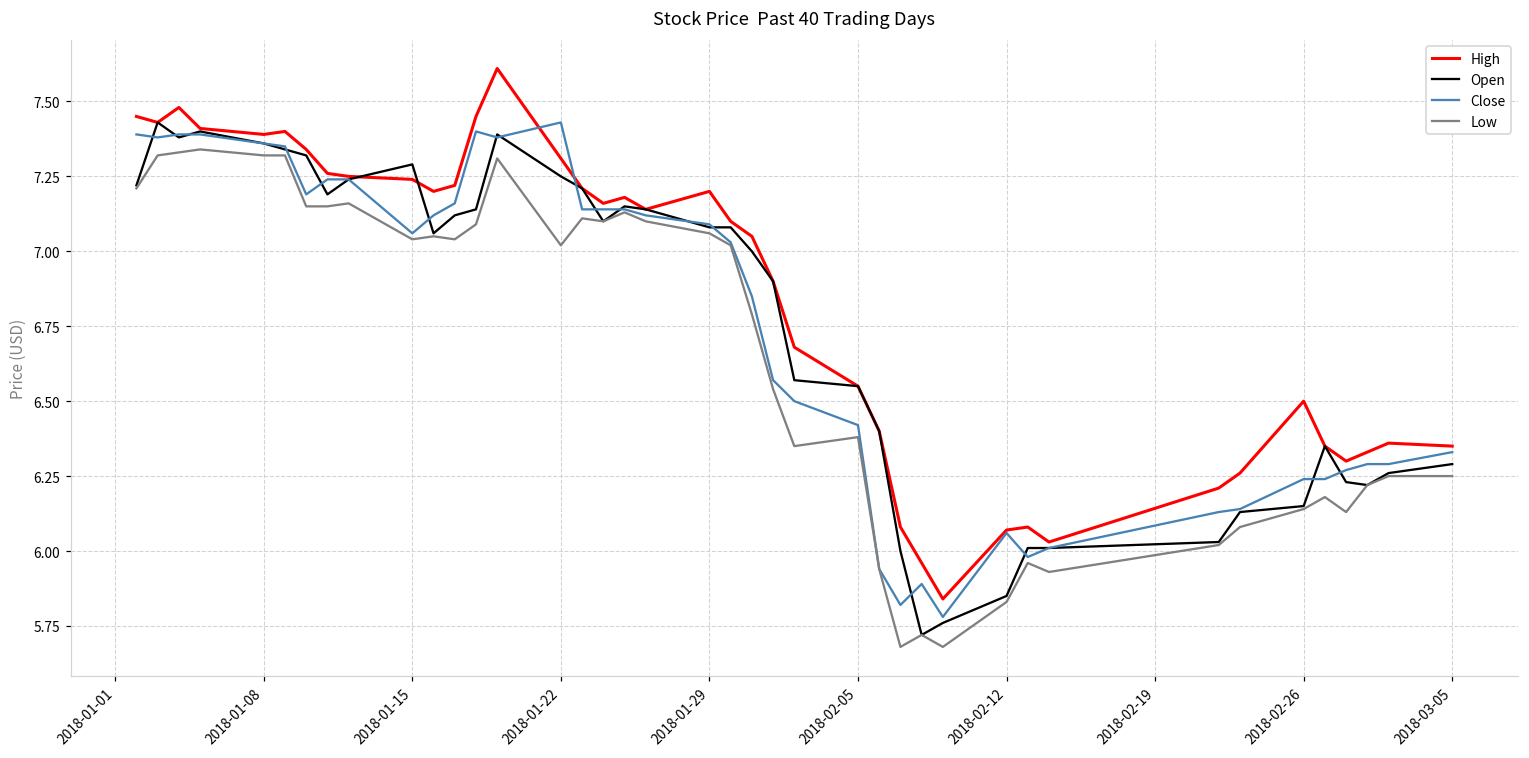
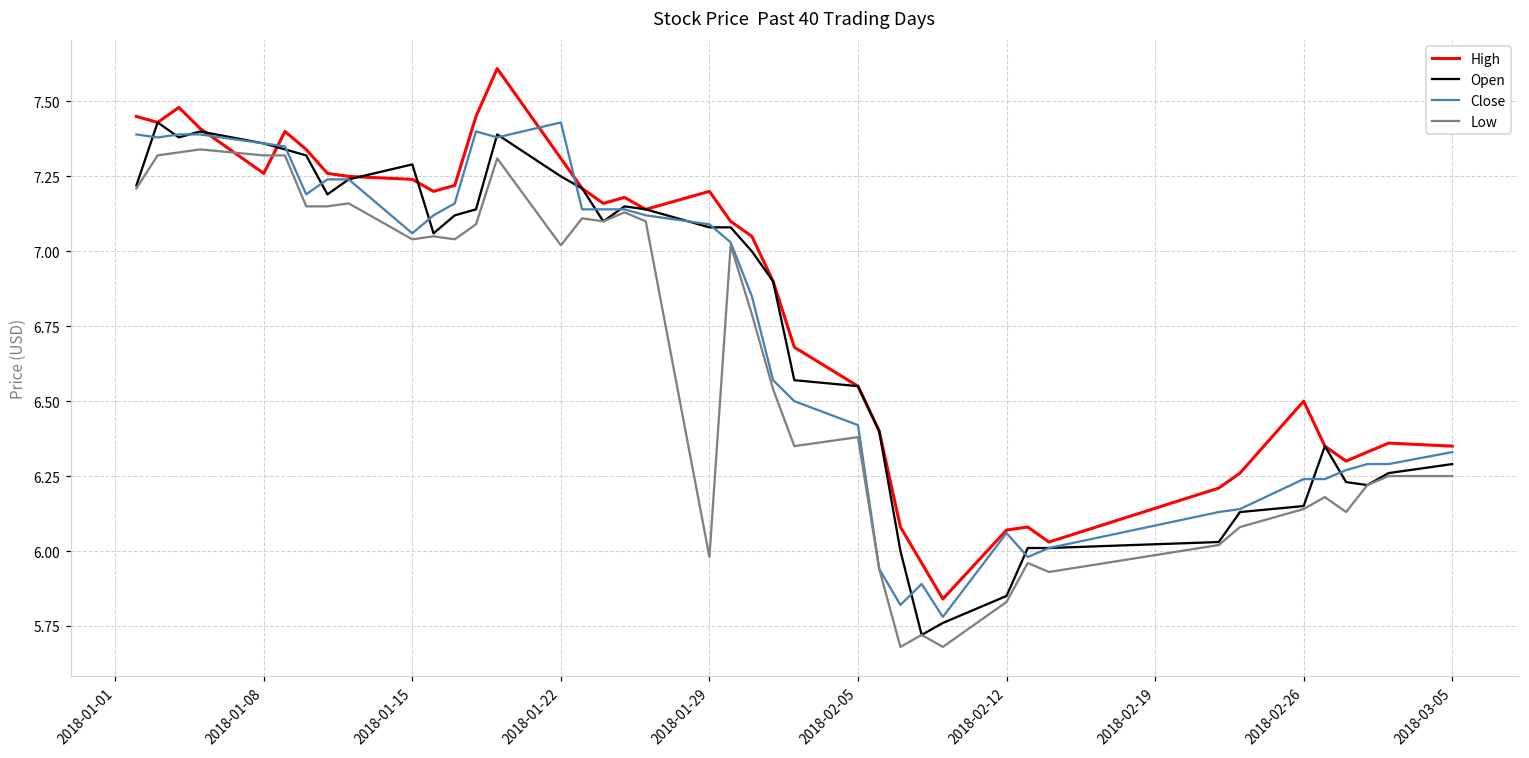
High, 2018-01-08: 7.39 -> 7.26
Low, 2018-01-29: 7.06 -> 5.98
